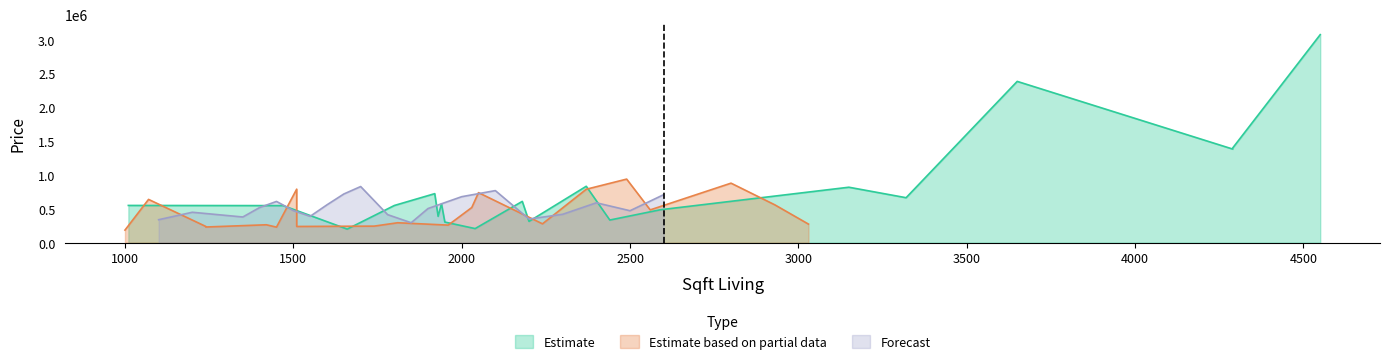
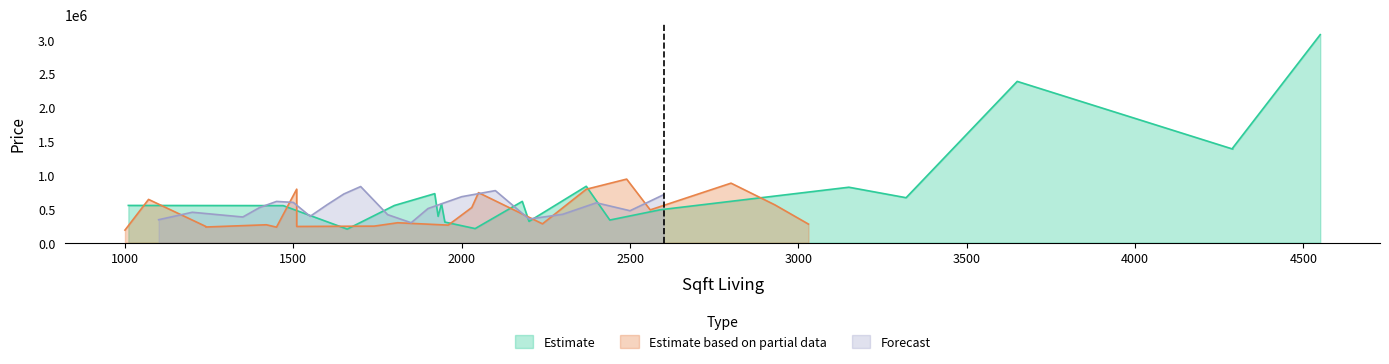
Forecast, 1500: 500000 -> 600000
